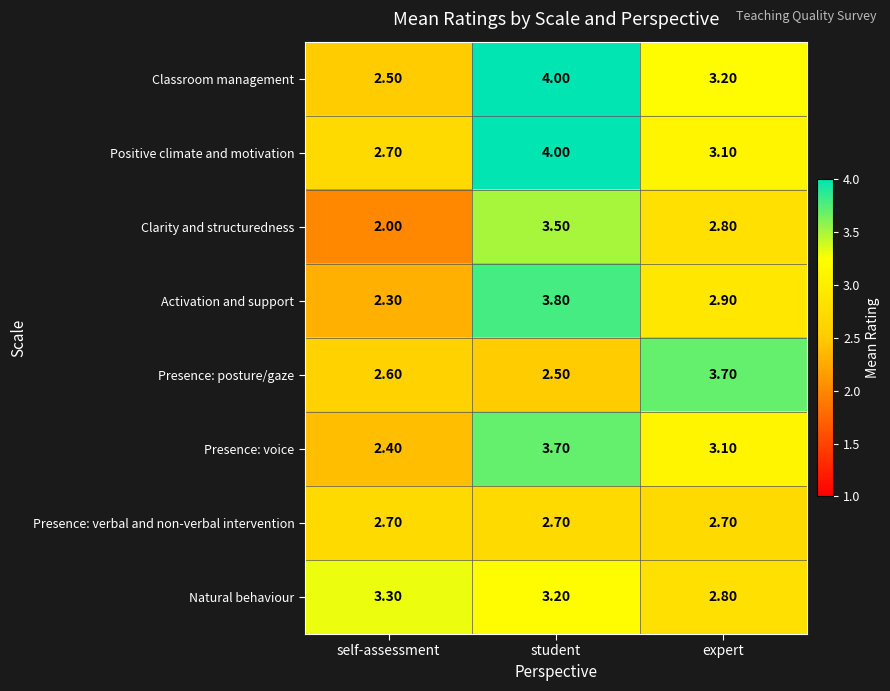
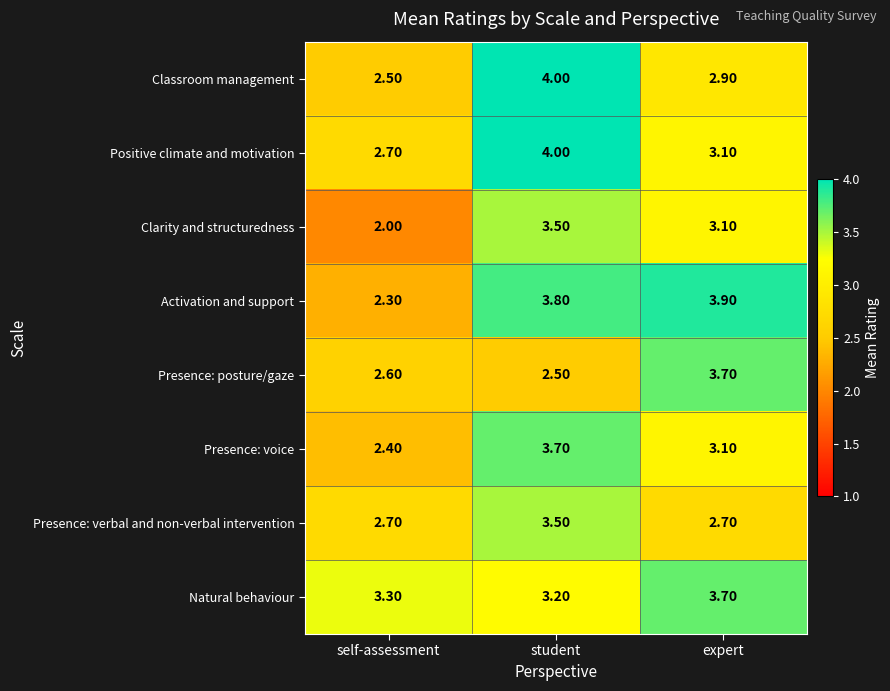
Classroom management, expert: 3.20 -> 2.90
Clarity and structuredness, expert: 2.80 -> 3.10
Activation and support, expert: 2.90 -> 3.90
Presence: verbal and non-verbal intervention, student: 2.70 -> 3.50
Natural behaviour, expert: 2.80 -> 3.70
